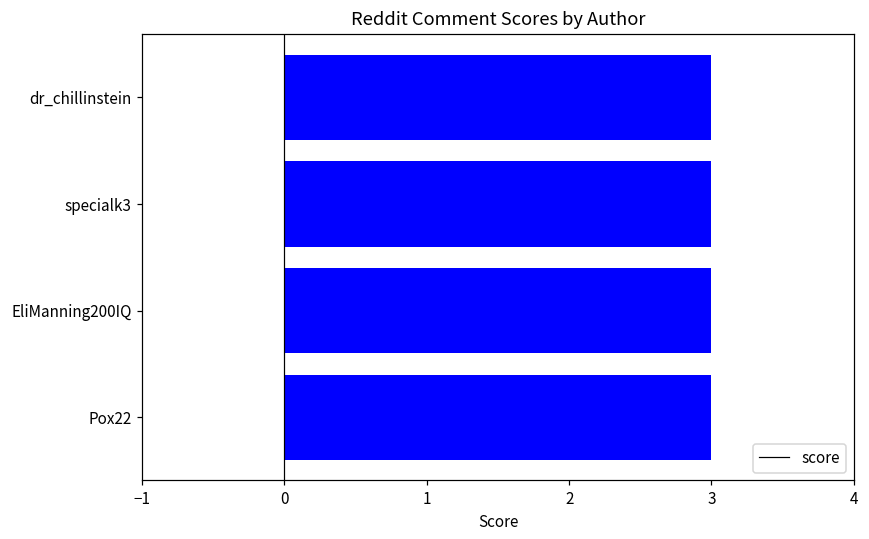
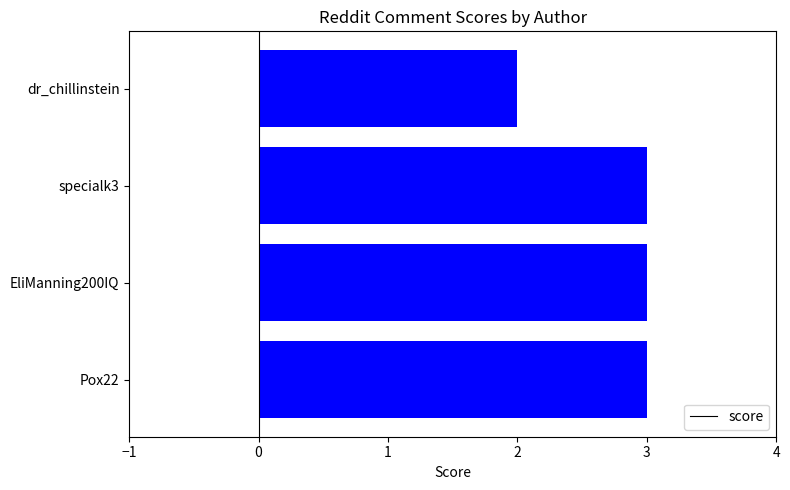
dr_chillinstein: 3 -> 2
